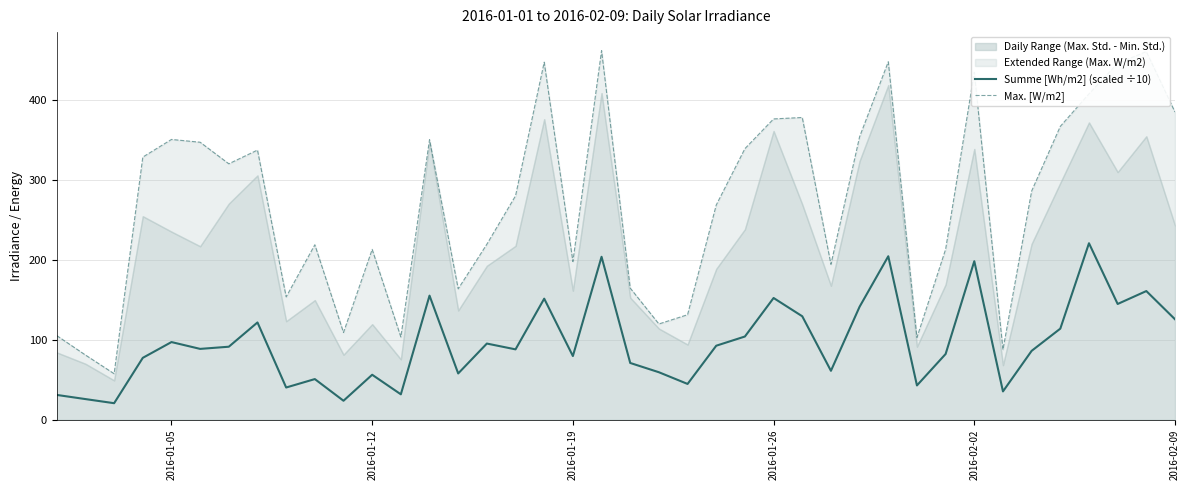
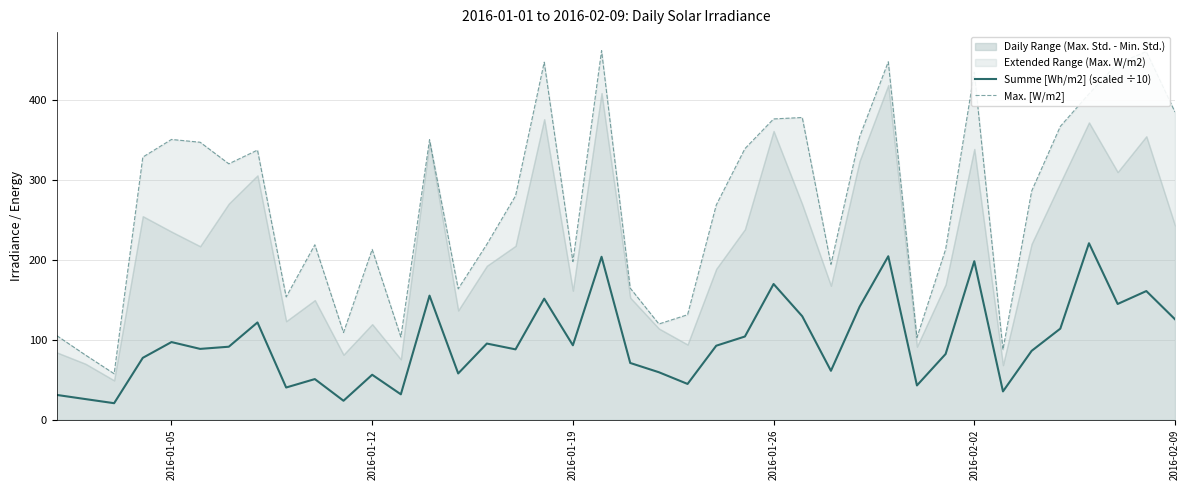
Summe [Wh/m2] (scaled ÷10), 2016-01-19: 80 -> 90
Summe [Wh/m2] (scaled ÷10), 2016-01-26: 150 -> 170
